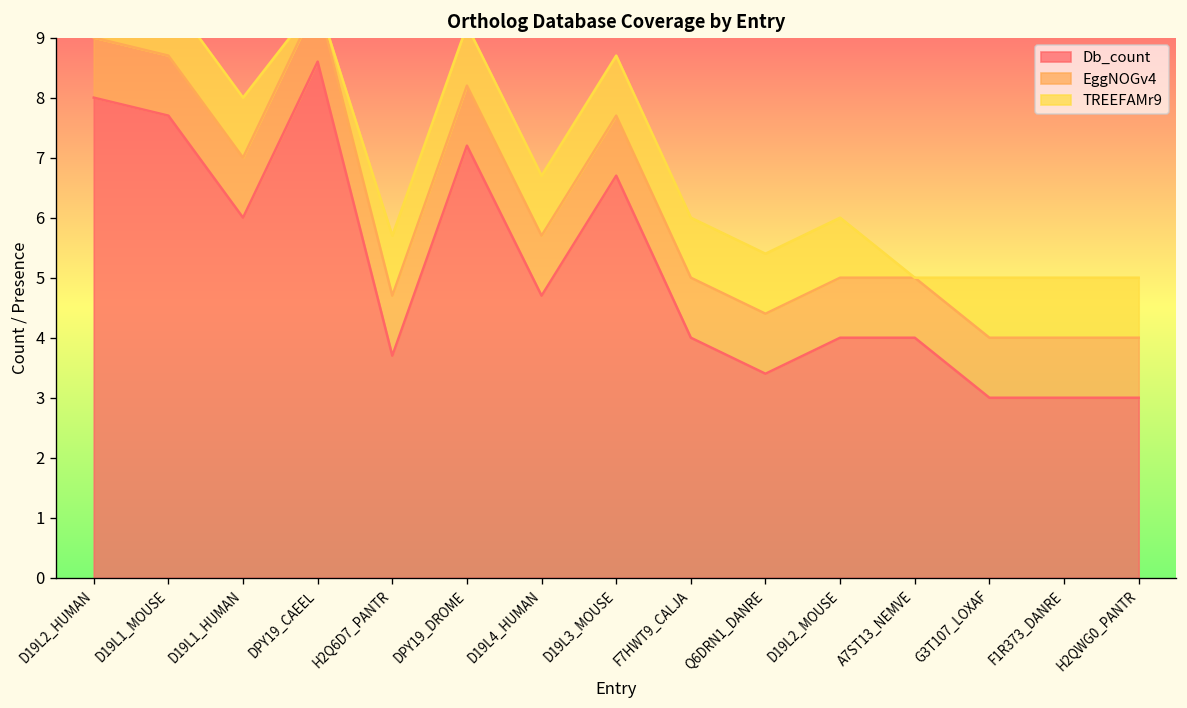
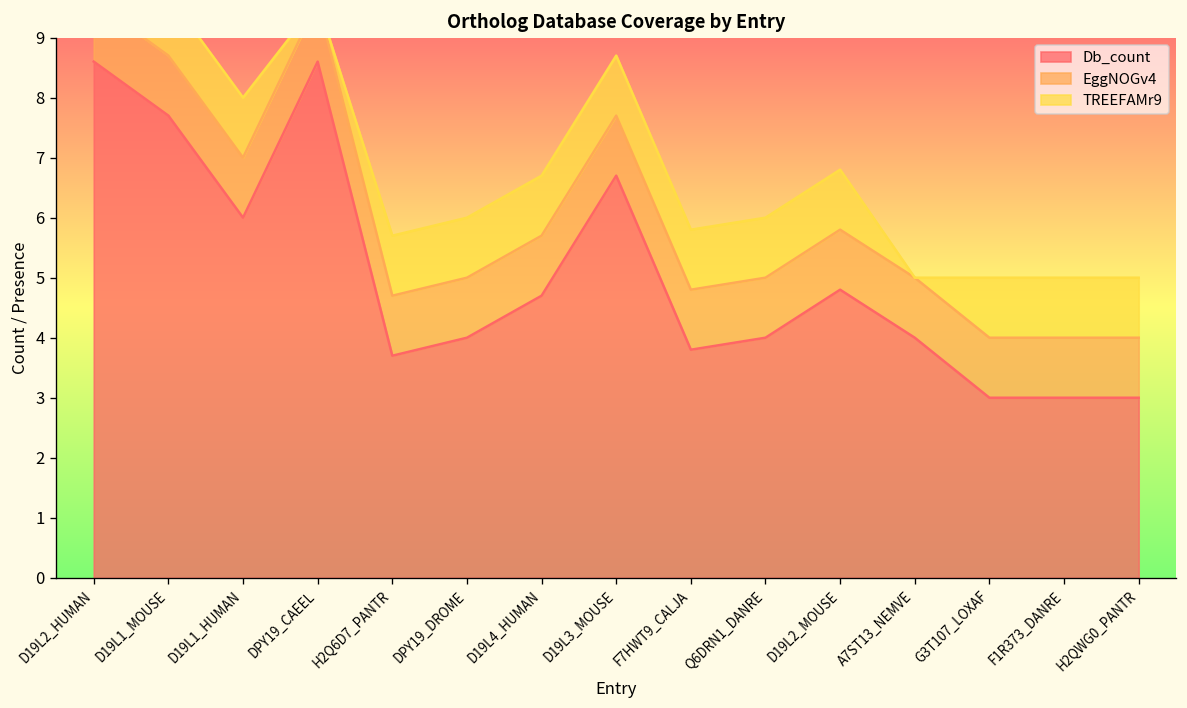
Db_count, D19L2_HUMAN: 8.0 -> 8.6
Db_count, DPY19_DROME: 7.2 -> 4.0
Db_count, F7HWT9_CALJA: 4.0 -> 3.8
Db_count, Q6DRN1_DANRE: 3.4 -> 4.0
Db_count, D19L2_MOUSE: 4.0 -> 4.8
